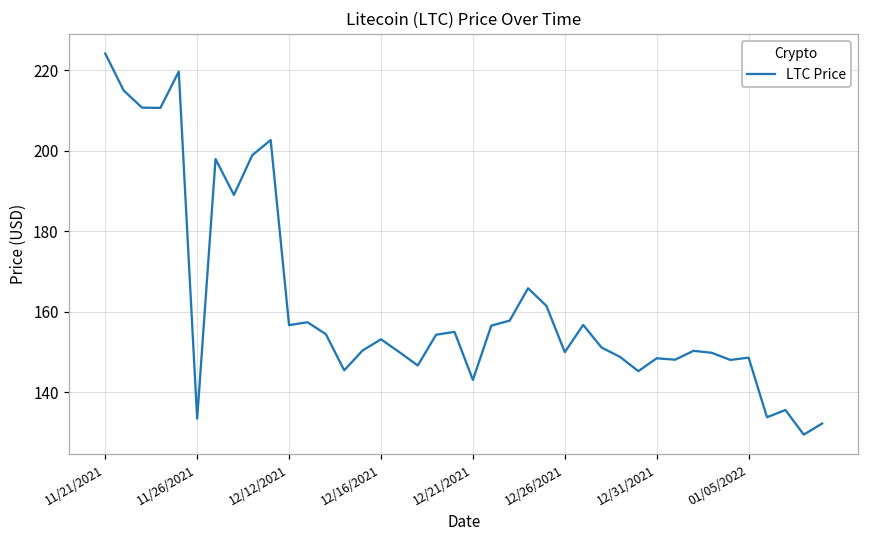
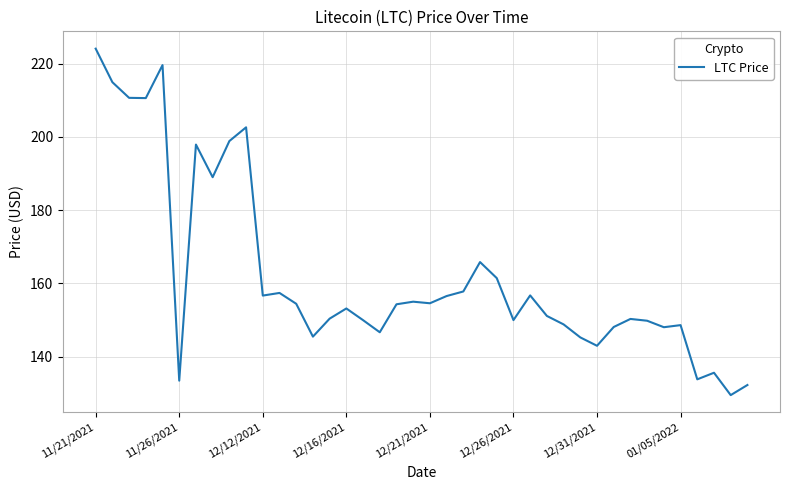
12/21/2021: 143 -> 155
12/31/2021: 148 -> 143
